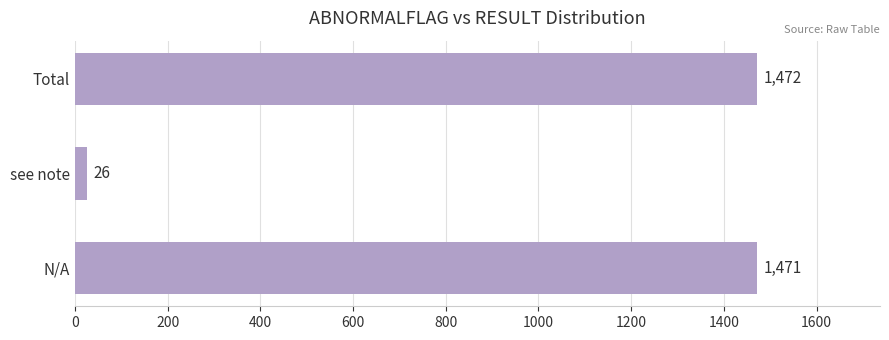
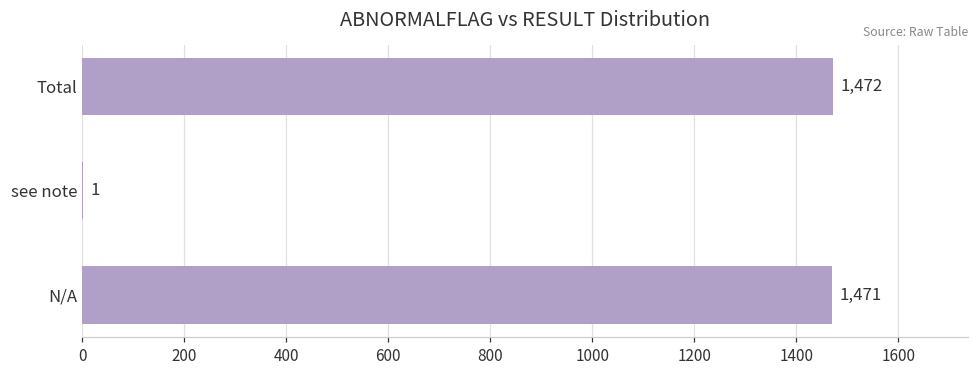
see note: 26 -> 1
